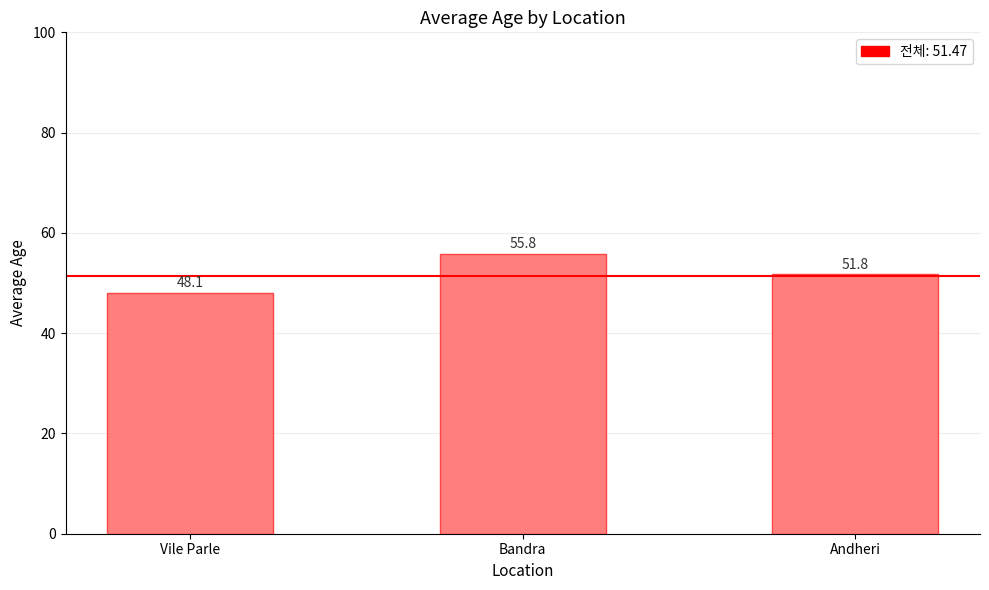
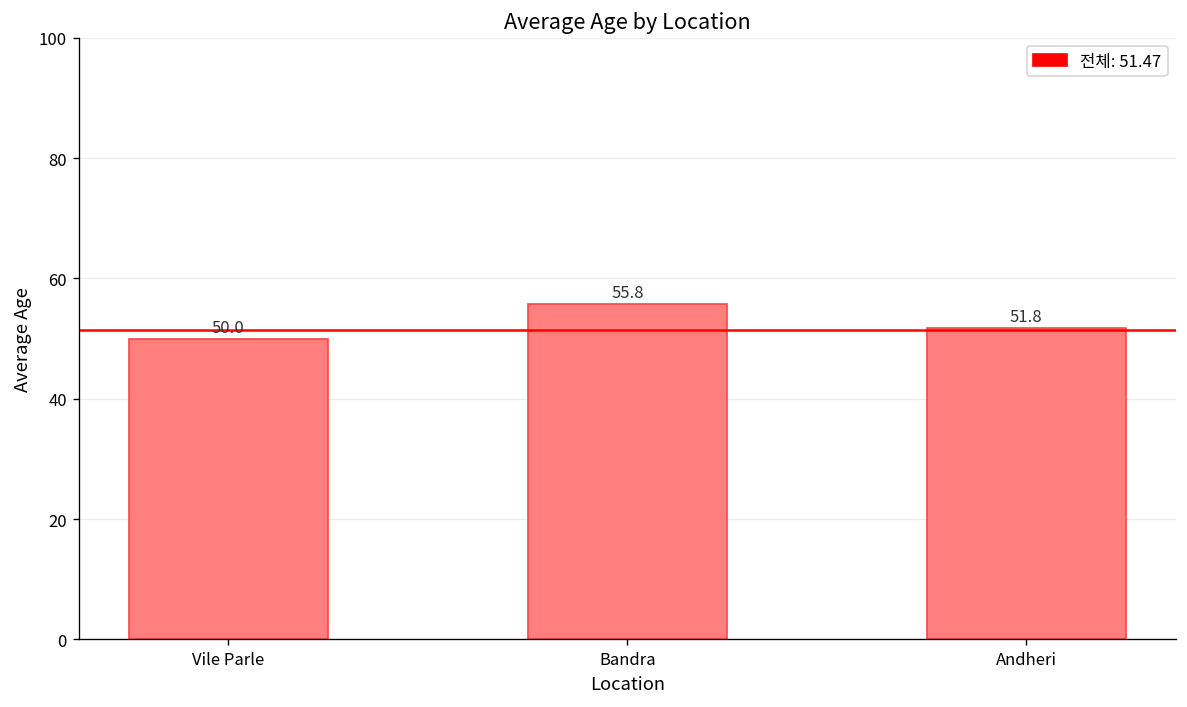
Vile Parle: 48.1 -> 50.0
